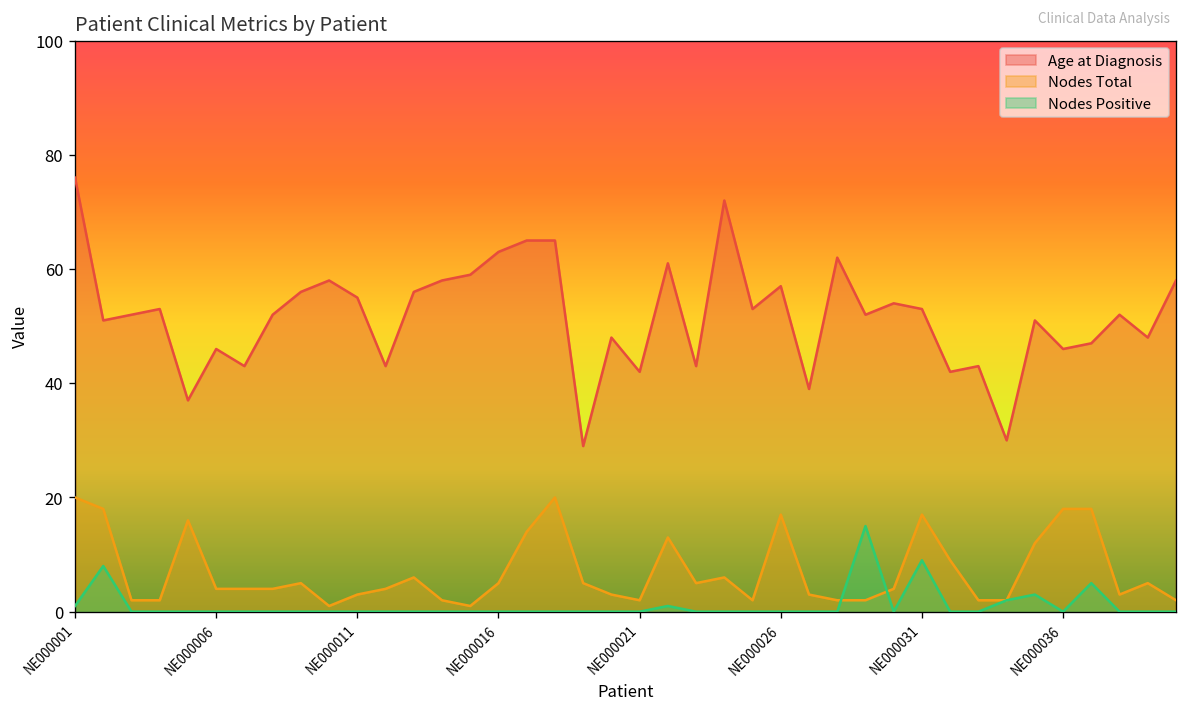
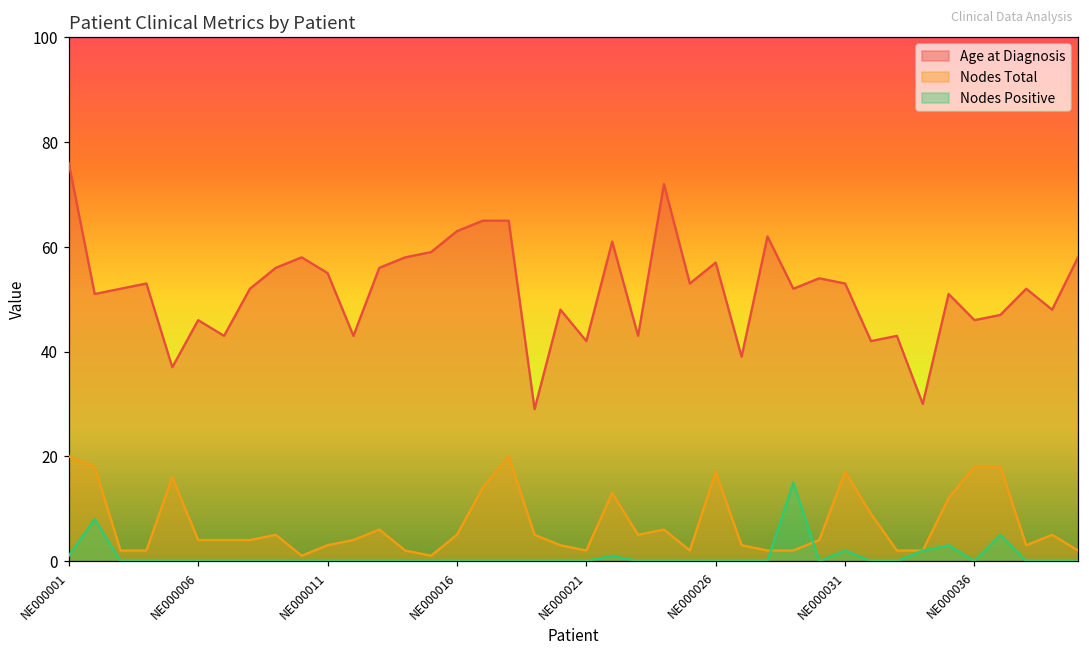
Nodes Positive, NE000031: 9 -> 2
